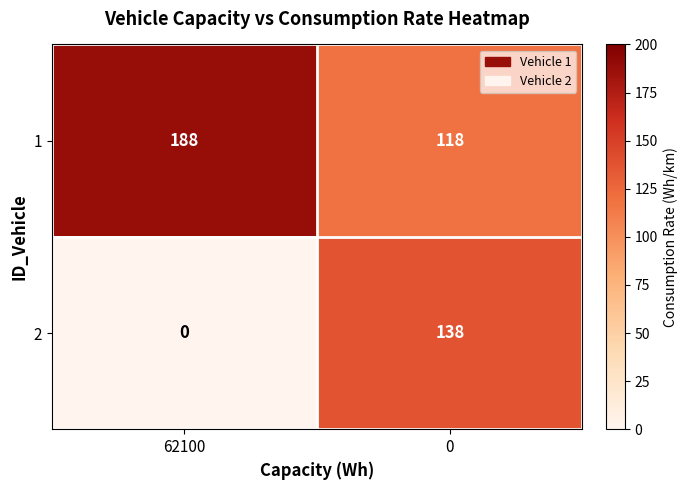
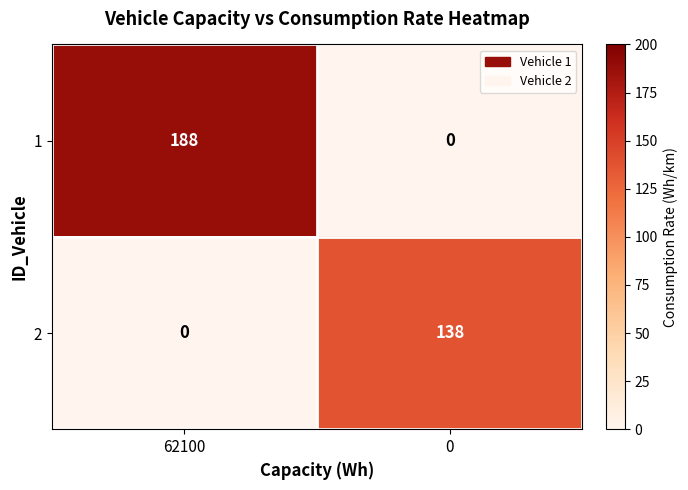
1, 0: 118 -> 0
